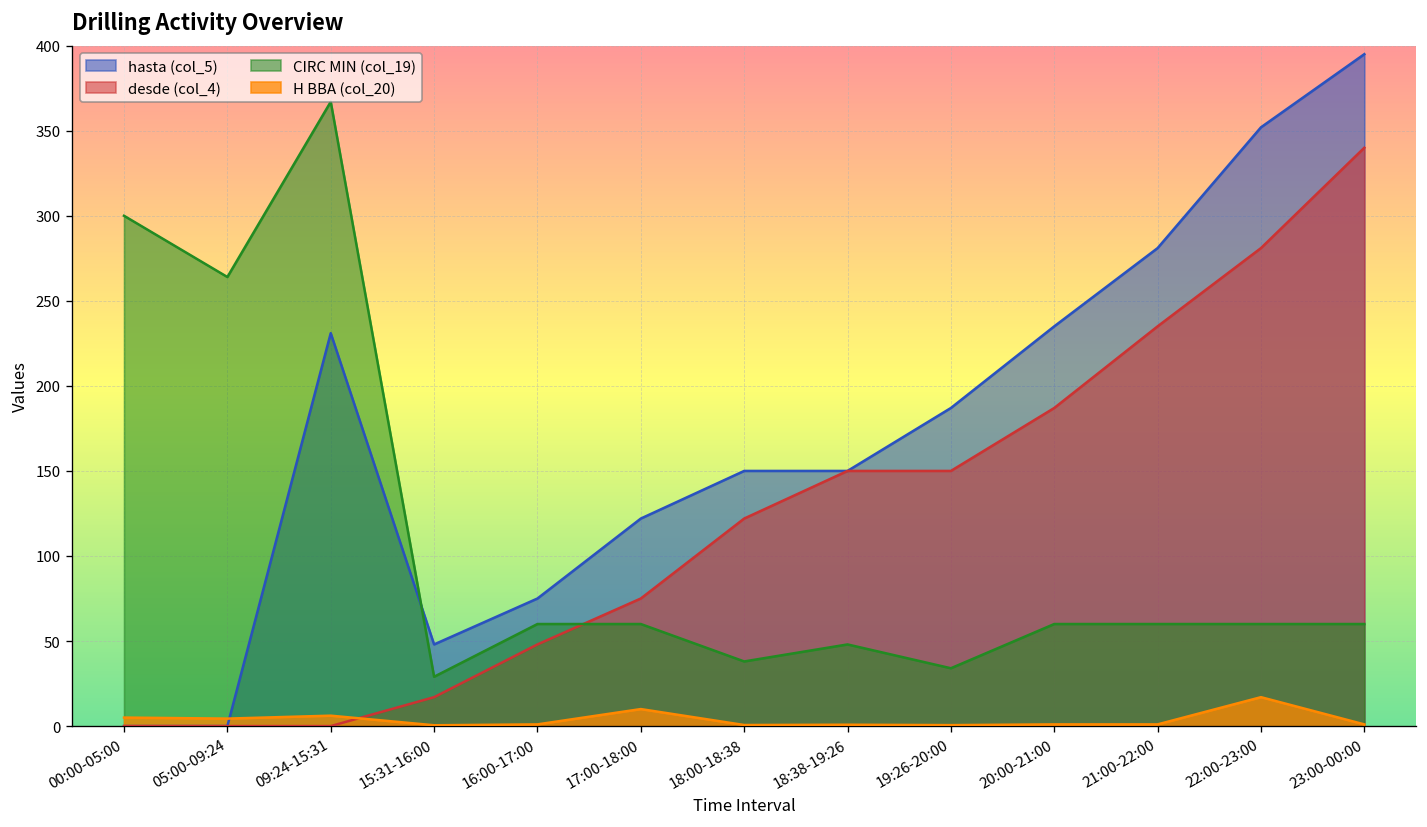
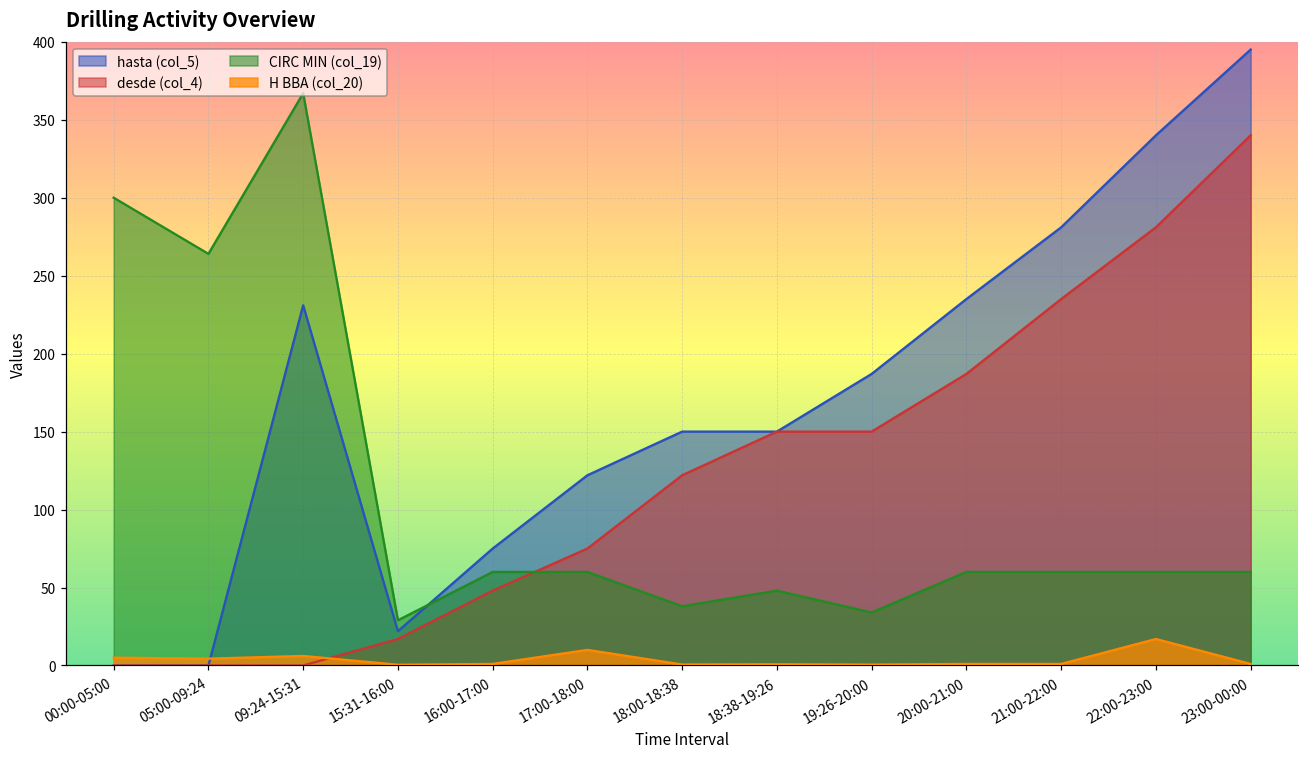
hasta (col_5), 15:31-16:00: 48 -> 22
hasta (col_5), 22:00-23:00: 352 -> 340
